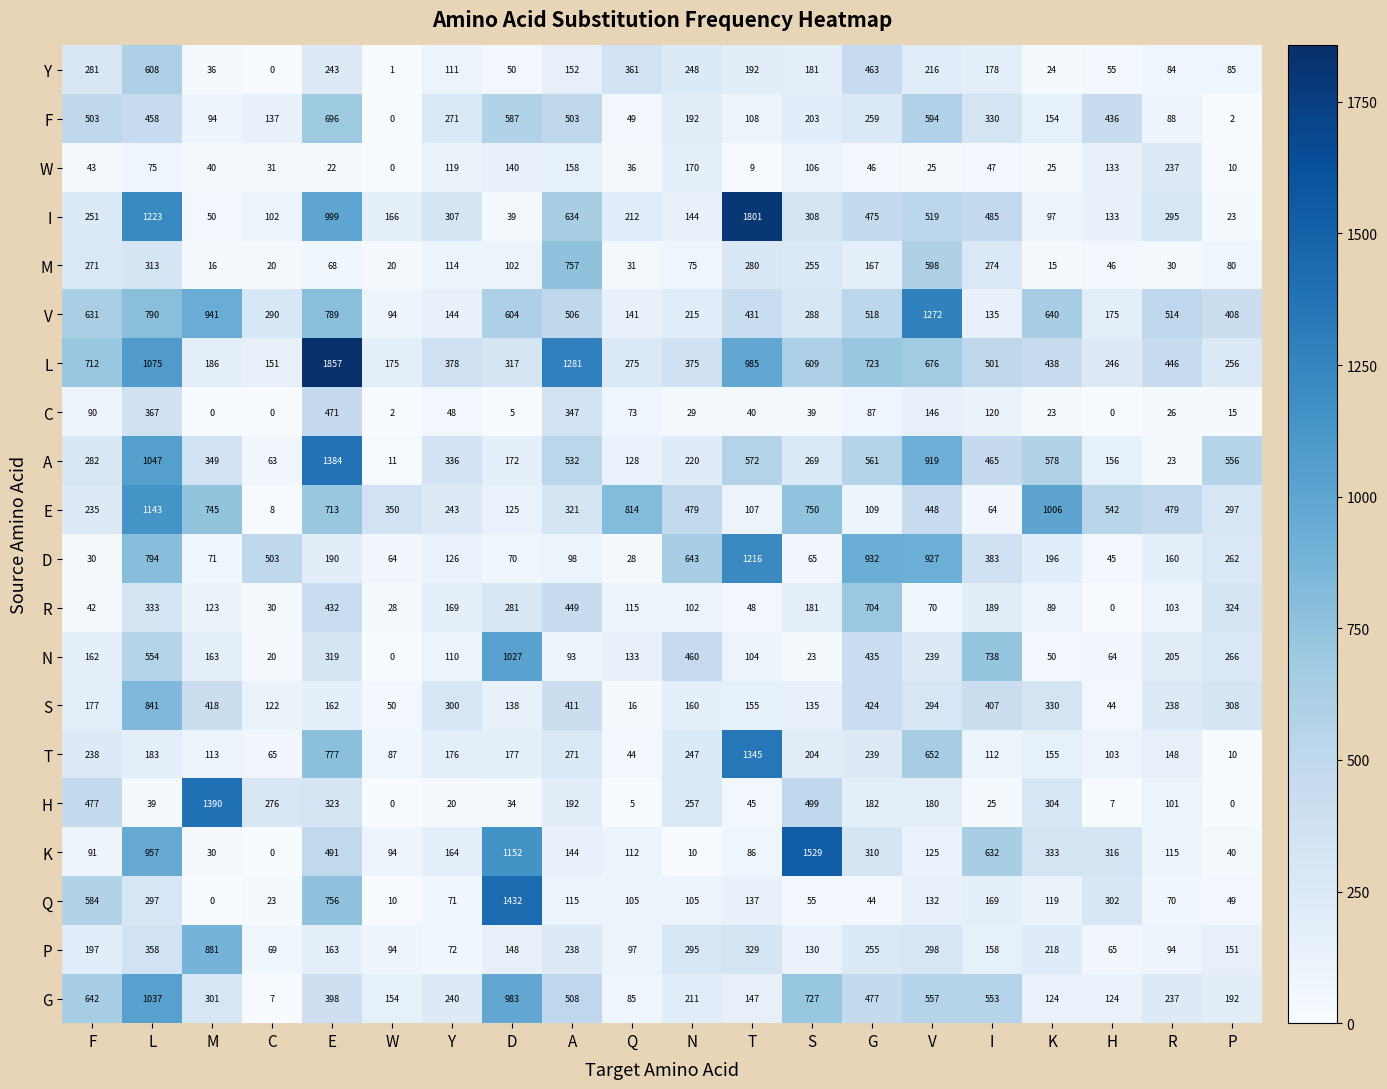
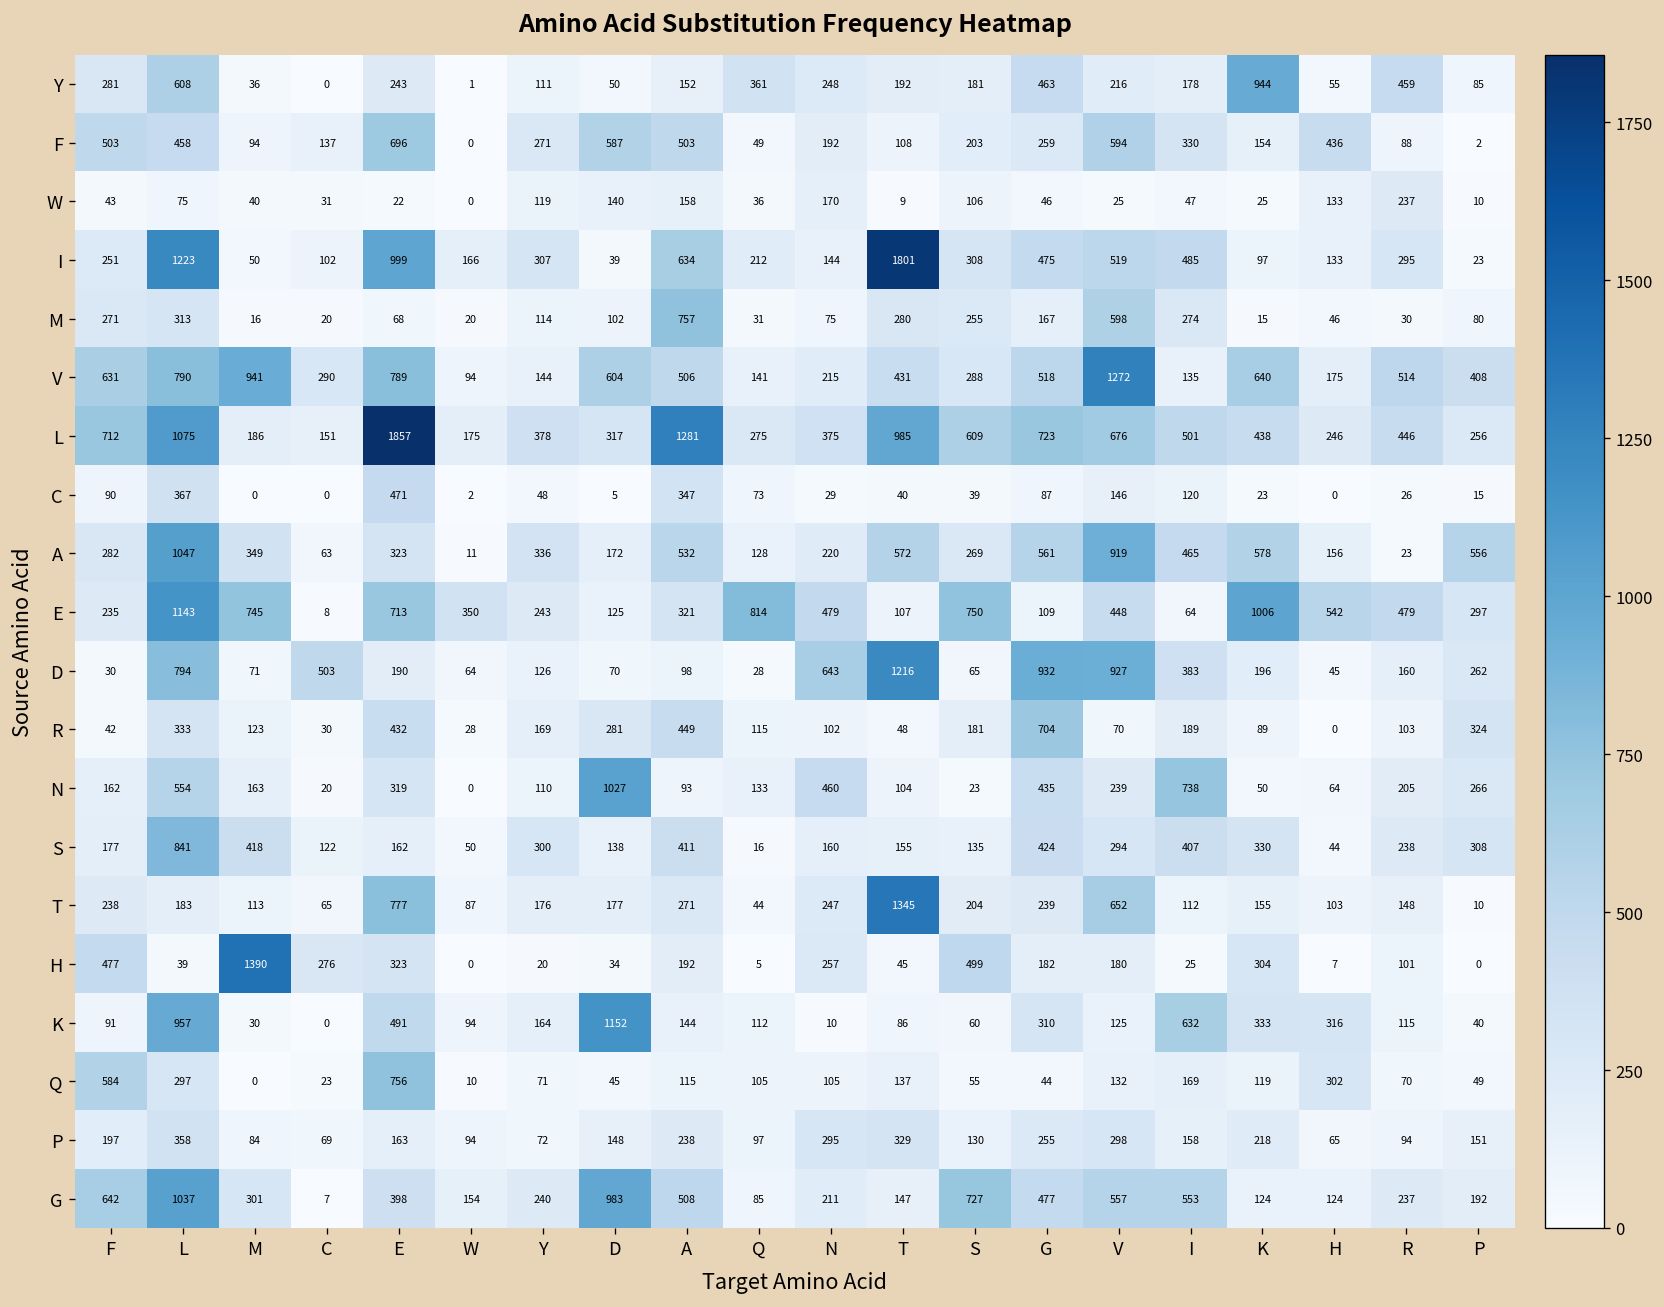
Y, K: 24 -> 944
Y, R: 84 -> 459
A, E: 1384 -> 323
K, S: 1529 -> 60
Q, D: 1432 -> 45
P, M: 881 -> 84
